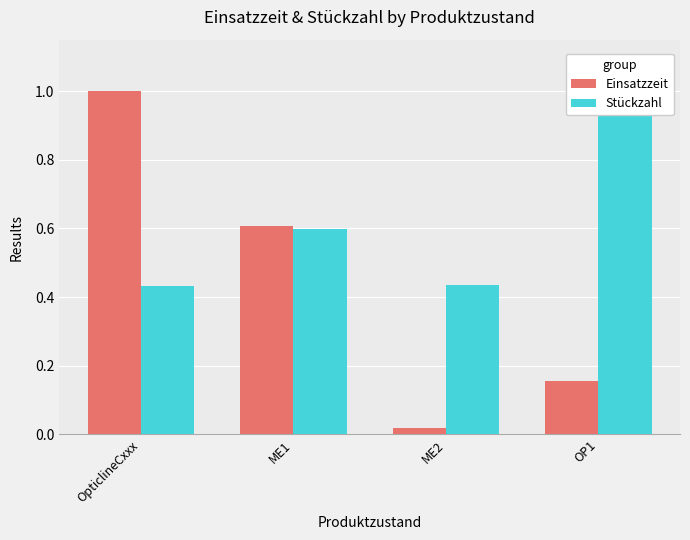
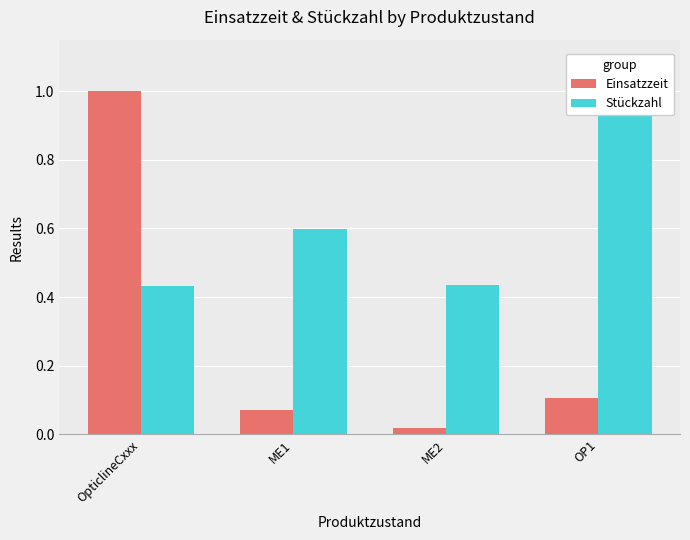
Einsatzzeit, ME1: 0.61 -> 0.07
Einsatzzeit, OP1: 0.15 -> 0.11
